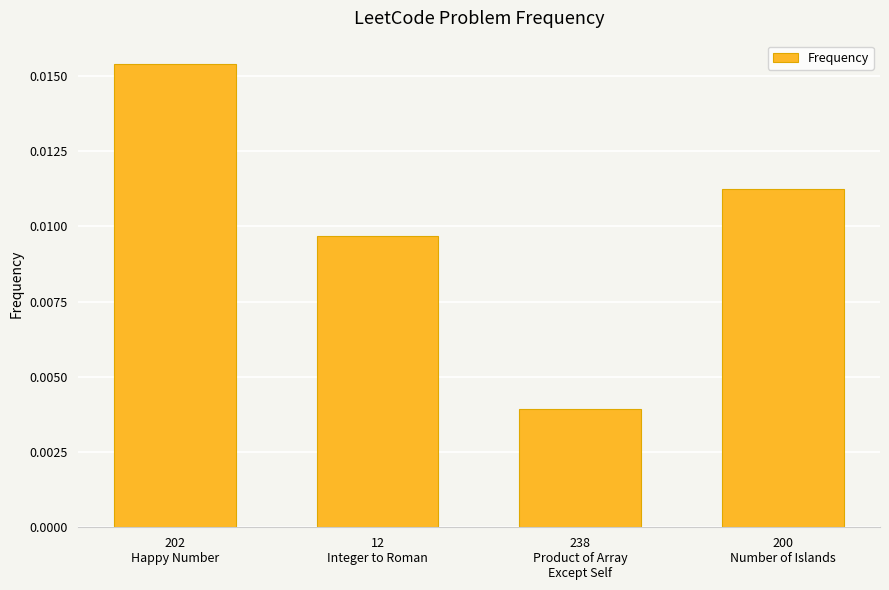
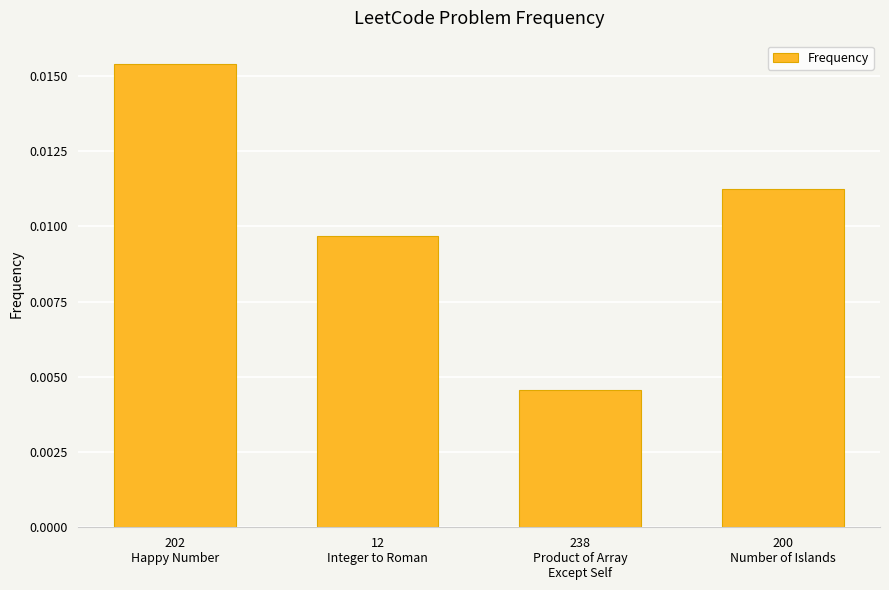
238 Product of Array Except Self: 0.0039 -> 0.0046
